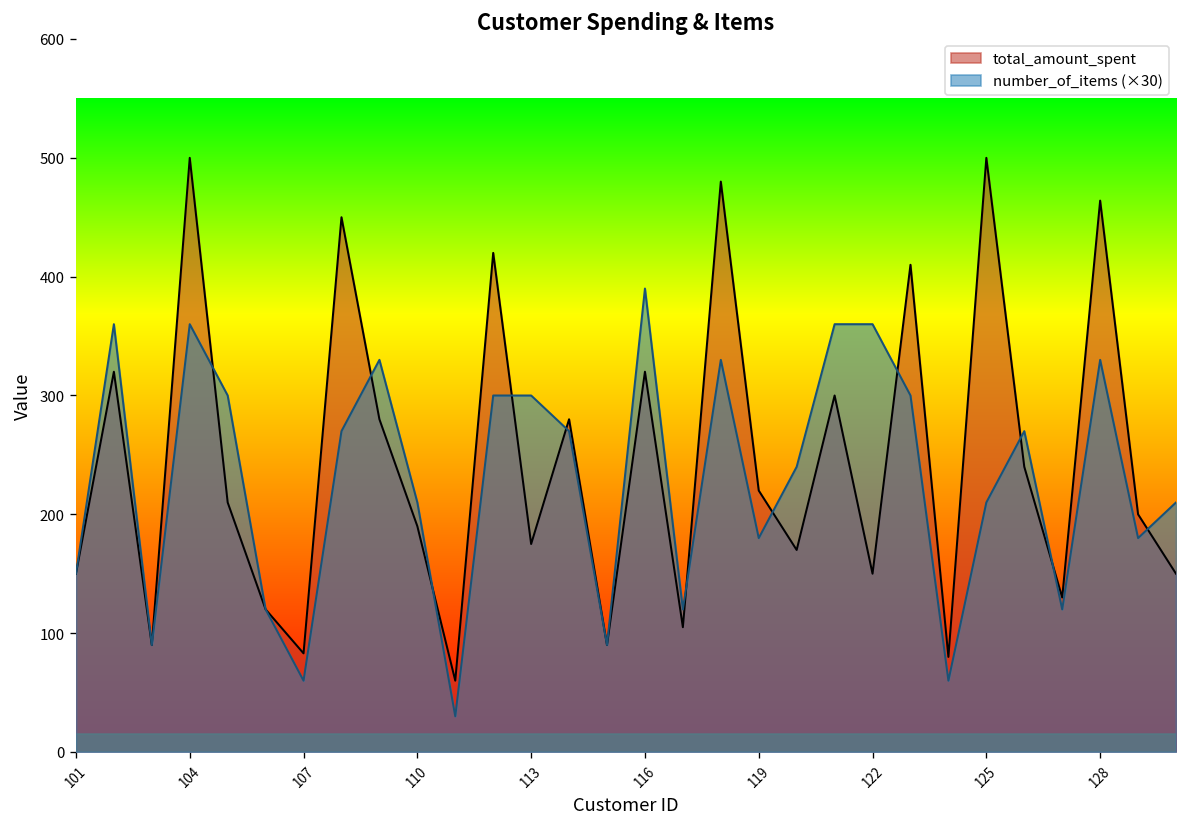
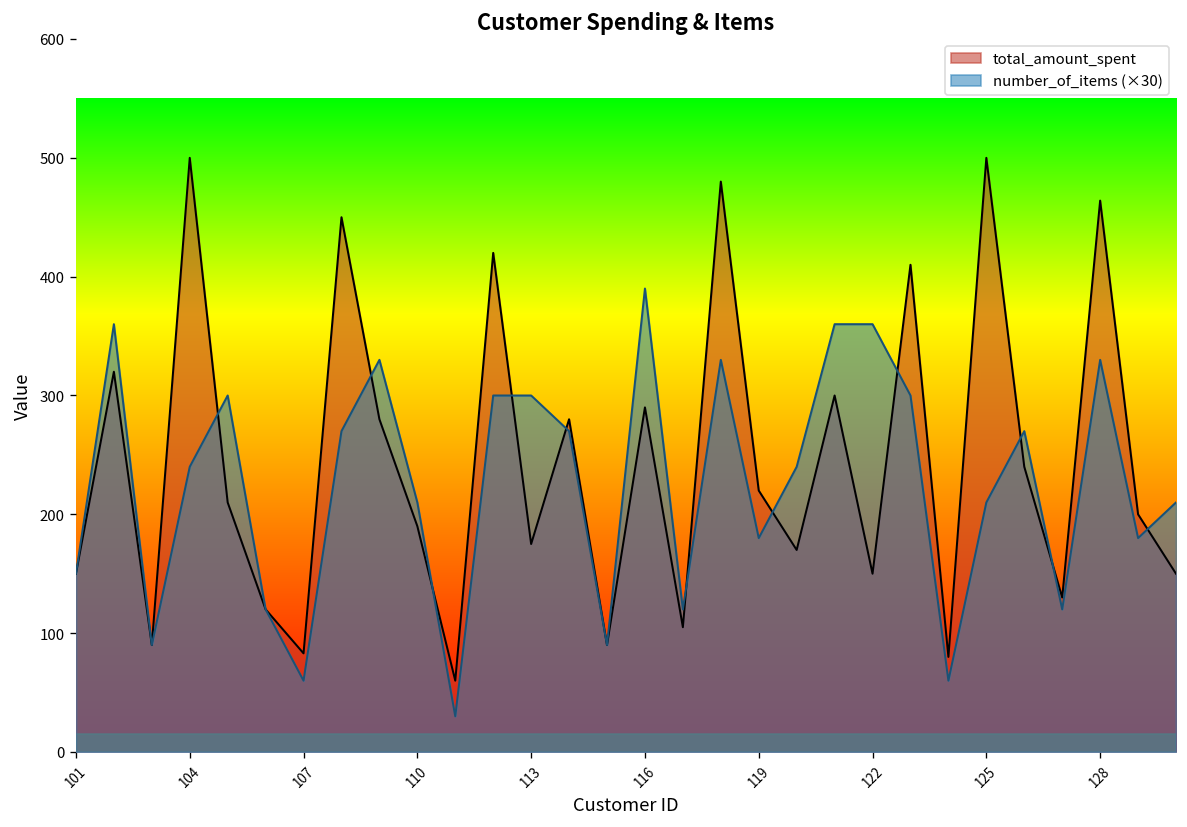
number_of_items (×30), 104: 360 -> 240
total_amount_spent, 116: 320 -> 290
